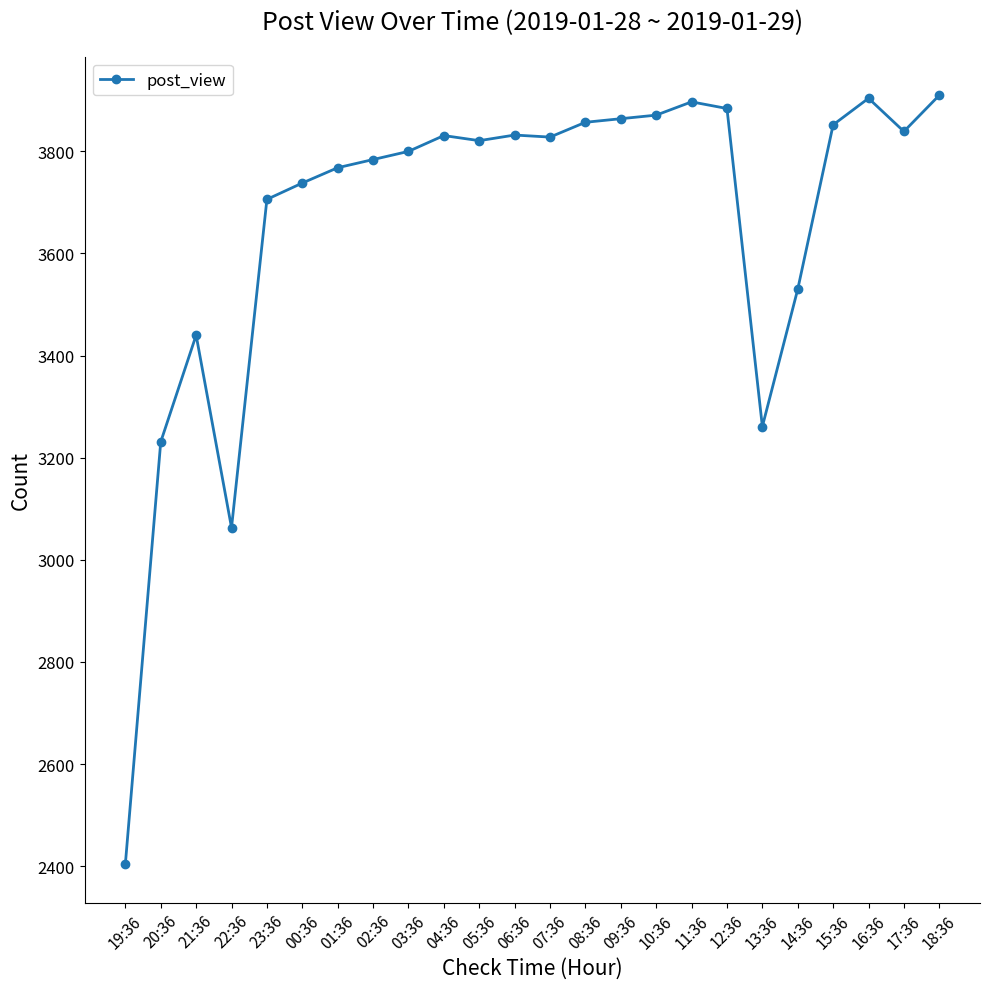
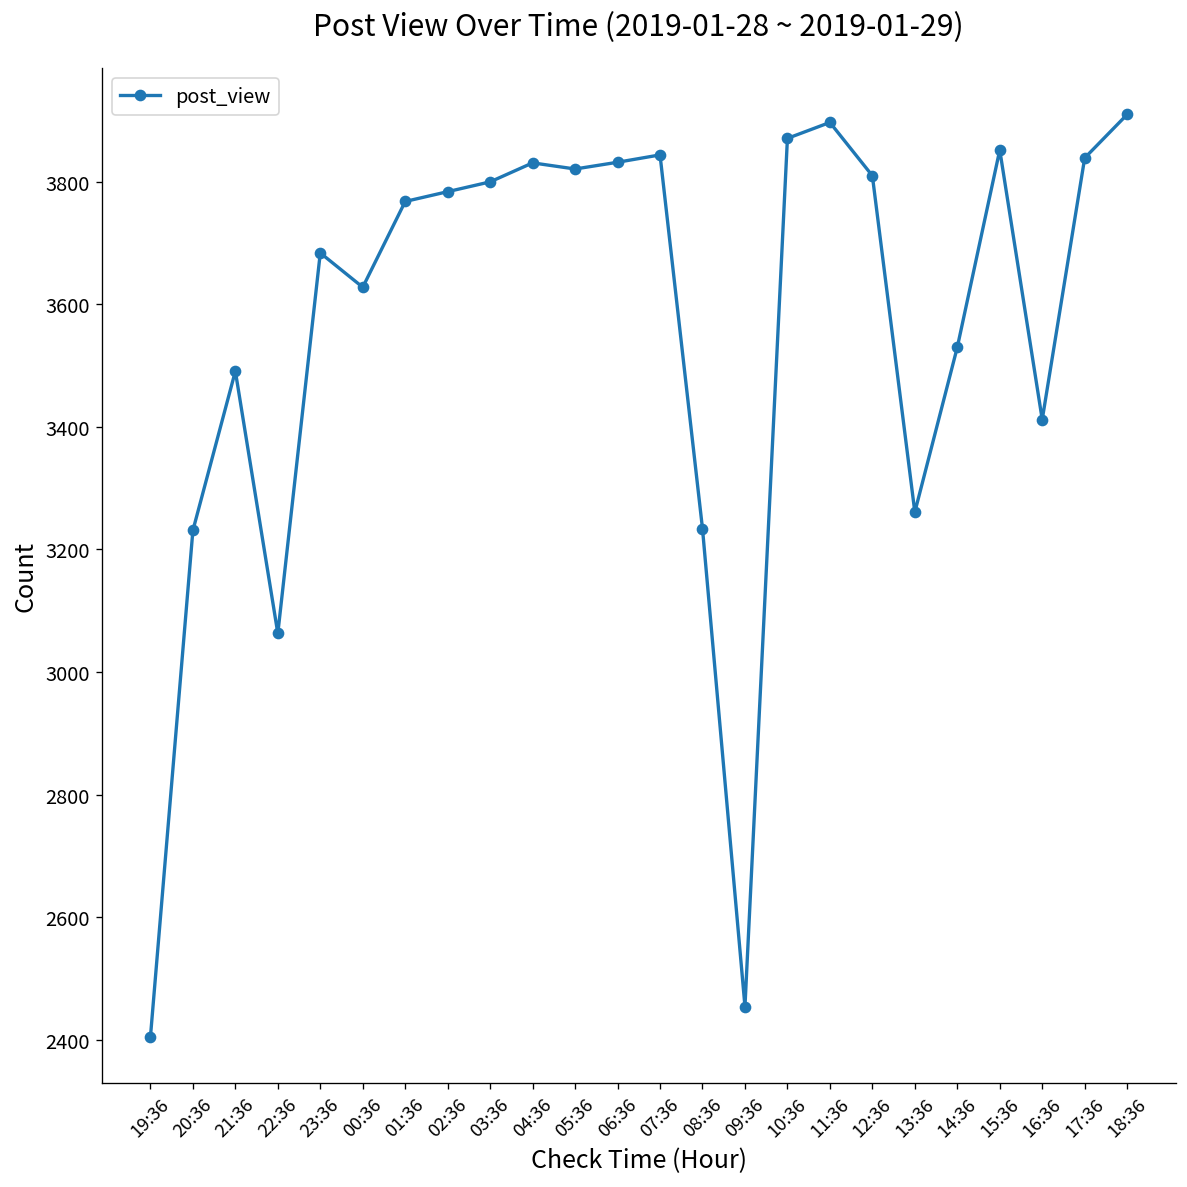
21:36: 3440 -> 3490
23:36: 3710 -> 3680
00:36: 3740 -> 3630
07:36: 3830 -> 3840
08:36: 3860 -> 3230
09:36: 3860 -> 2450
12:36: 3880 -> 3810
16:36: 3900 -> 3410
